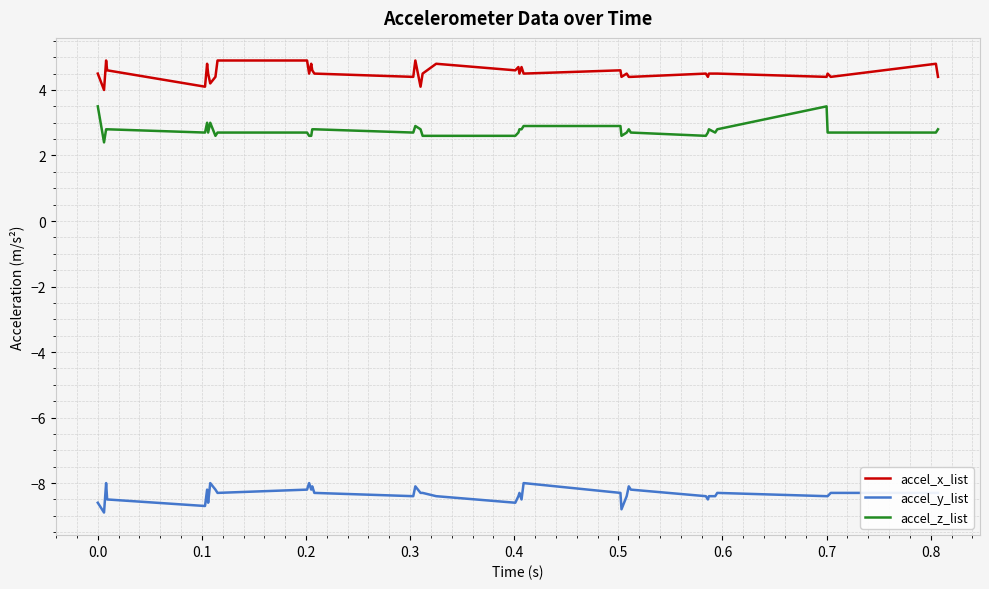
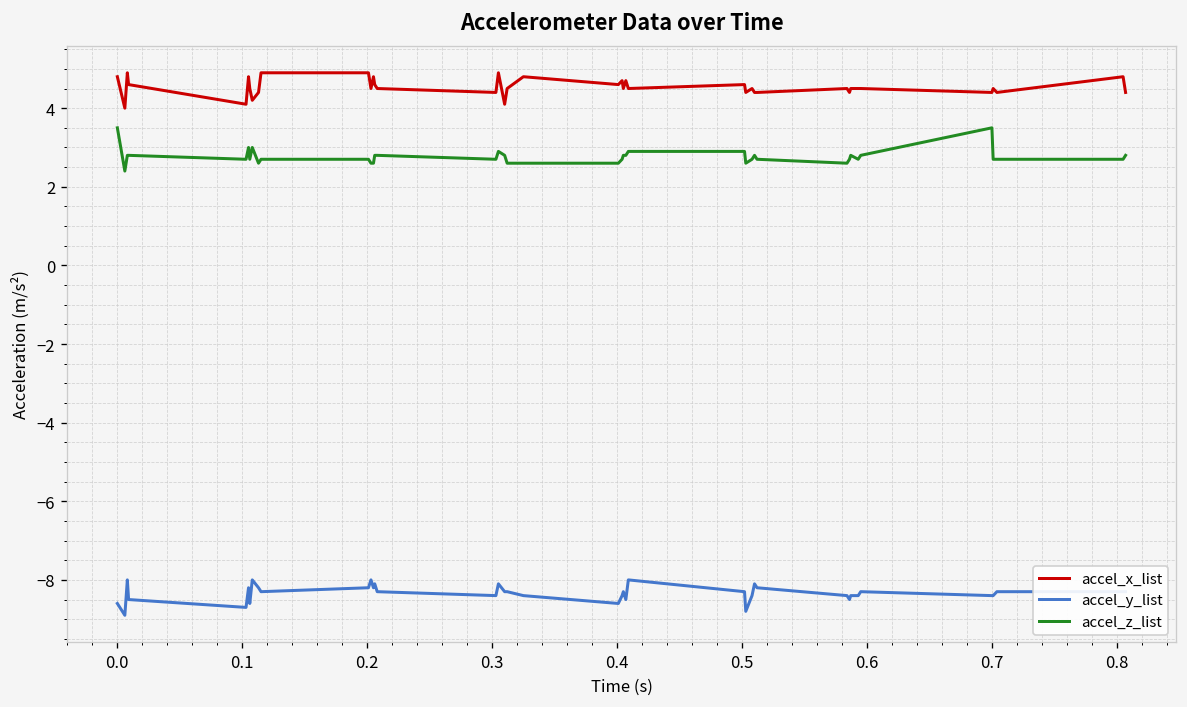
accel_x_list, 0.0: 4.5 -> 4.8
